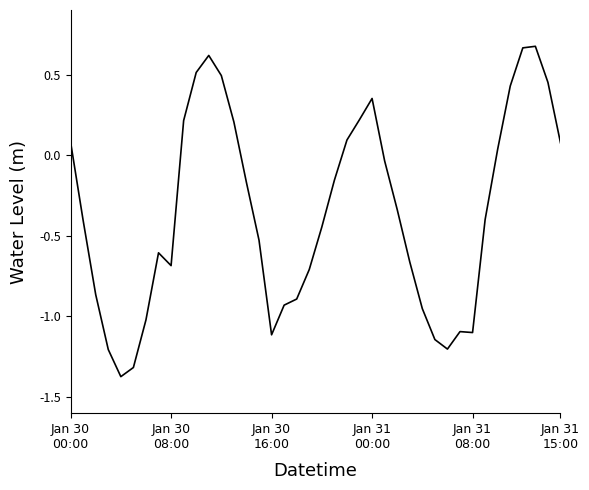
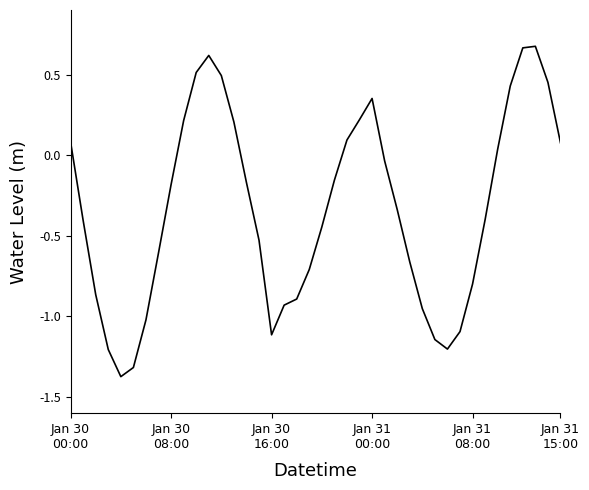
Jan 30 08:00: -0.69 -> -0.18
Jan 31 08:00: -1.10 -> -0.80
